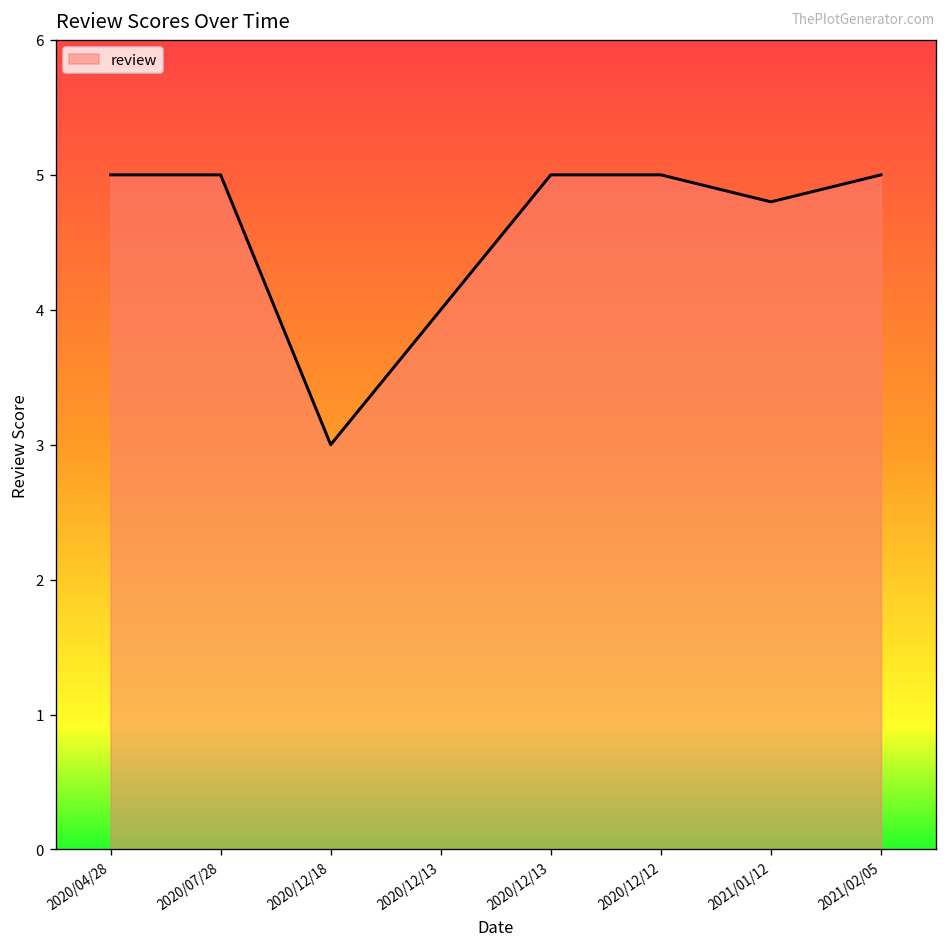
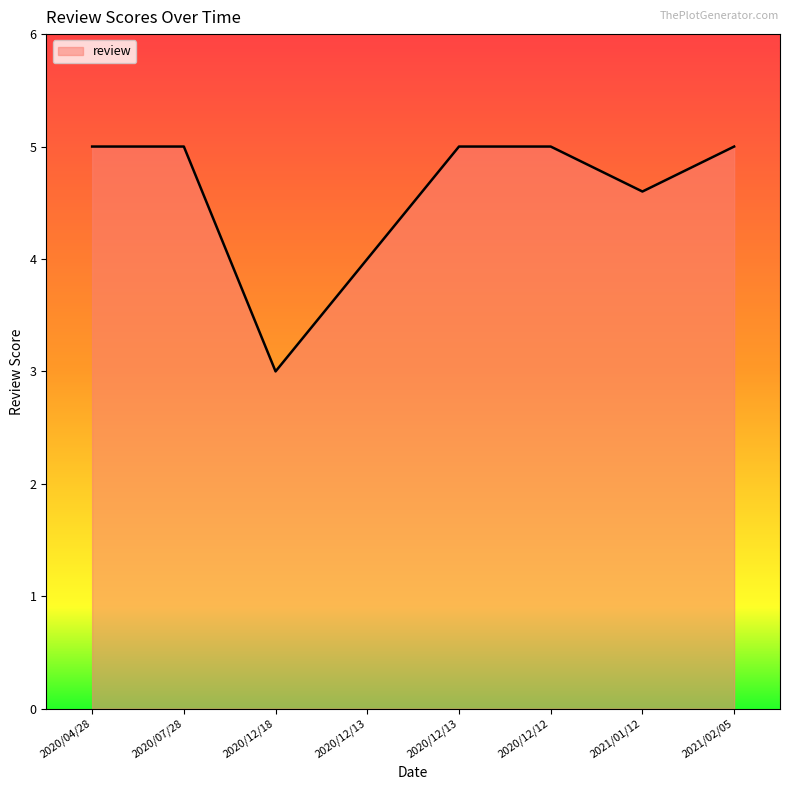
2021/01/12: 4.8 -> 4.6
